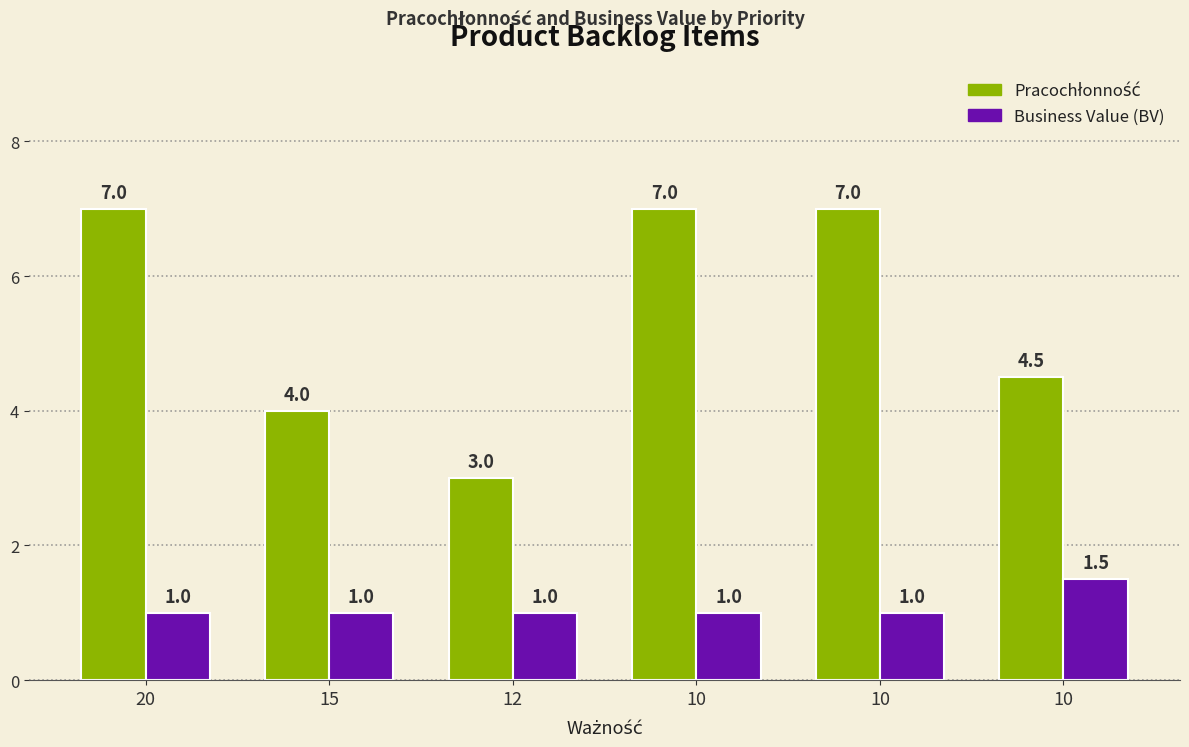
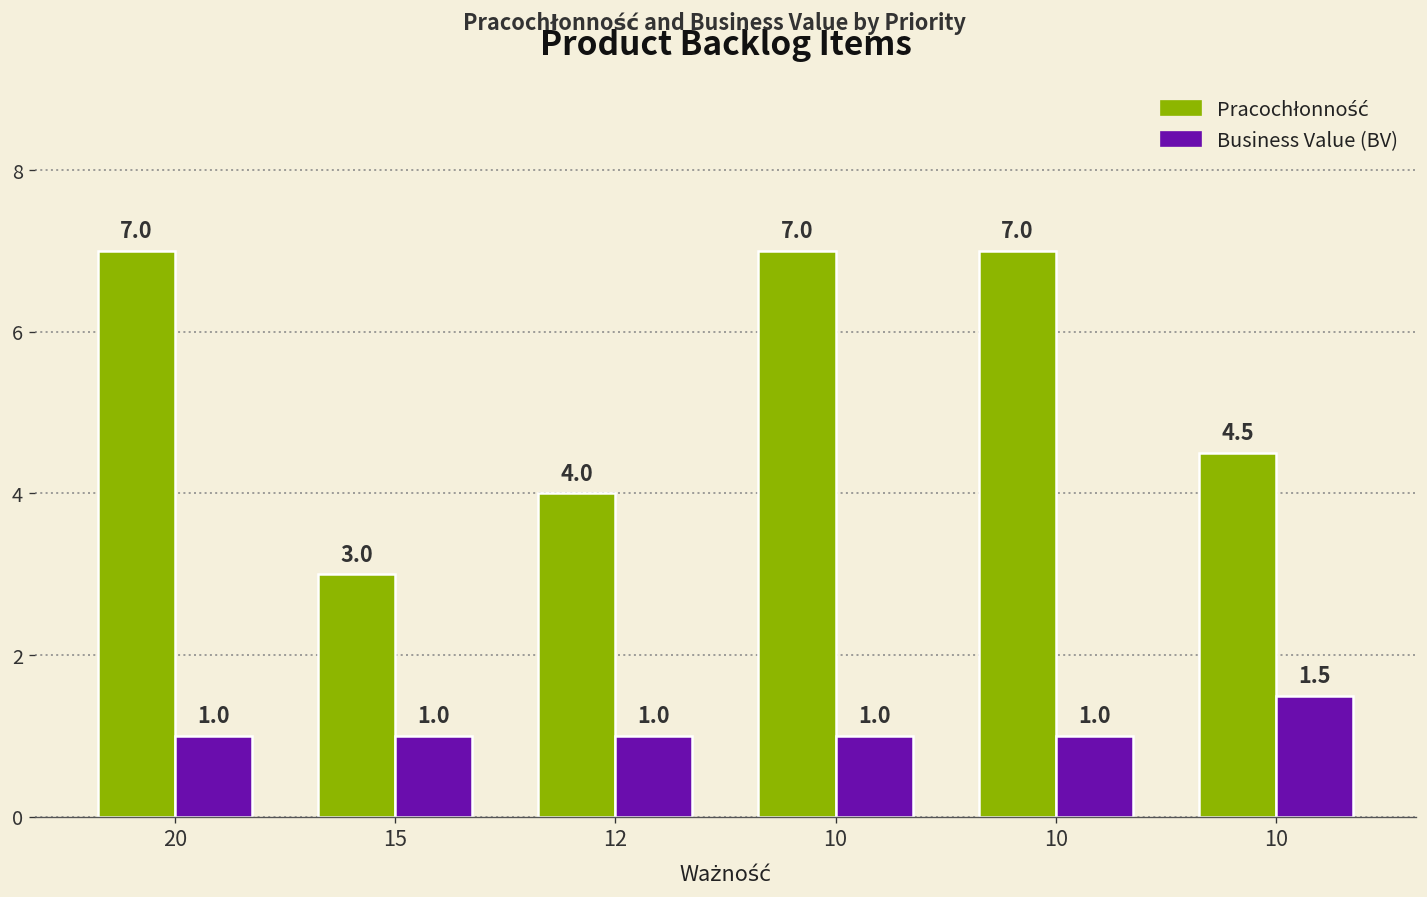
Pracochłonność, 15: 4.0 -> 3.0
Pracochłonność, 12: 3.0 -> 4.0
